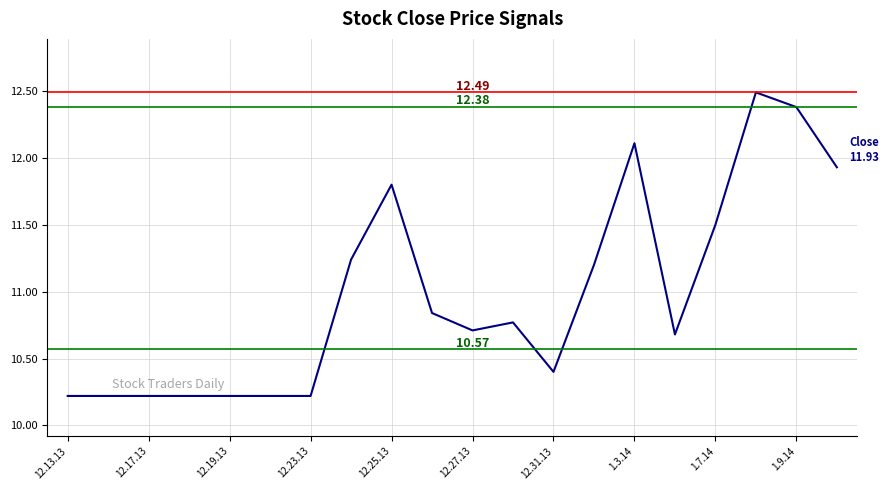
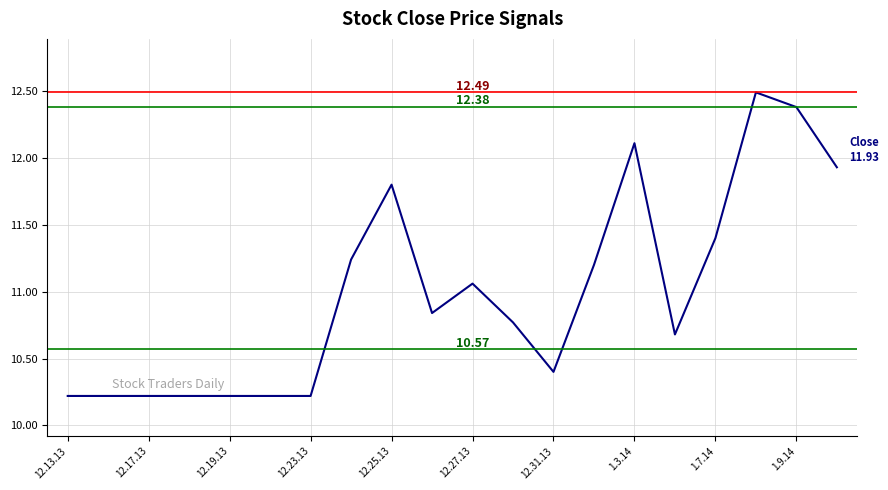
12.27.13: 10.71 -> 11.06
1.7.14: 11.5 -> 11.4
